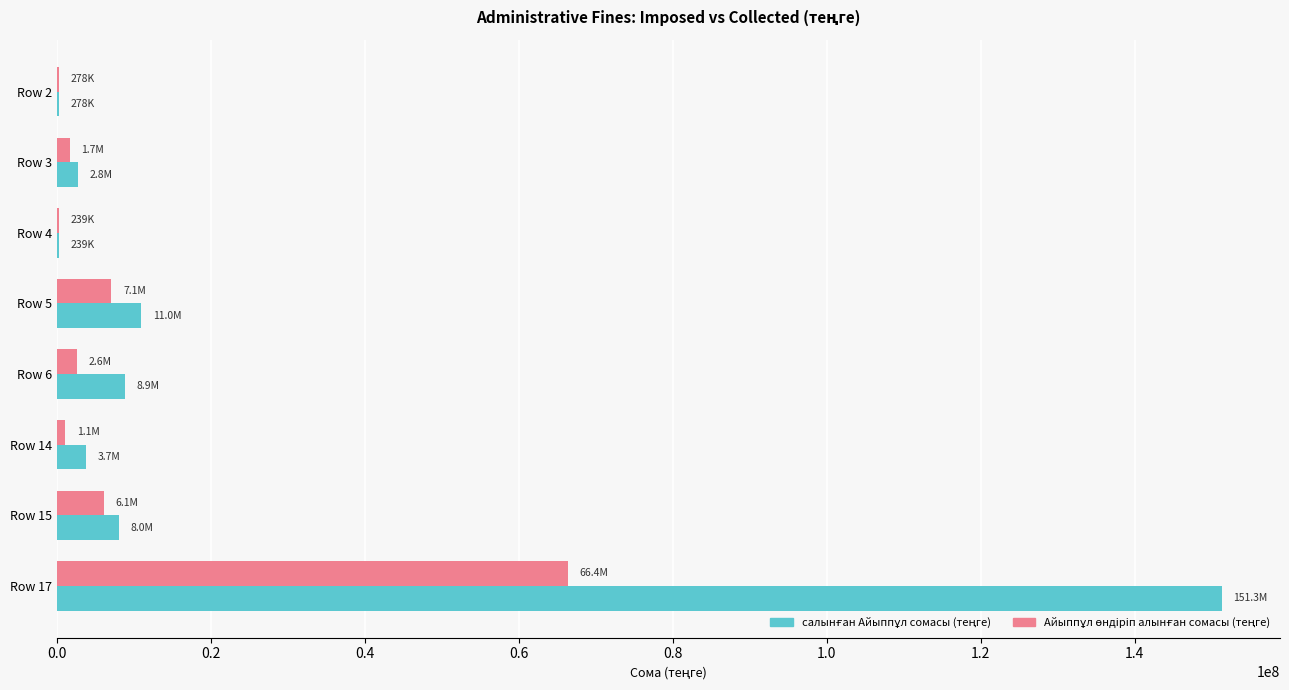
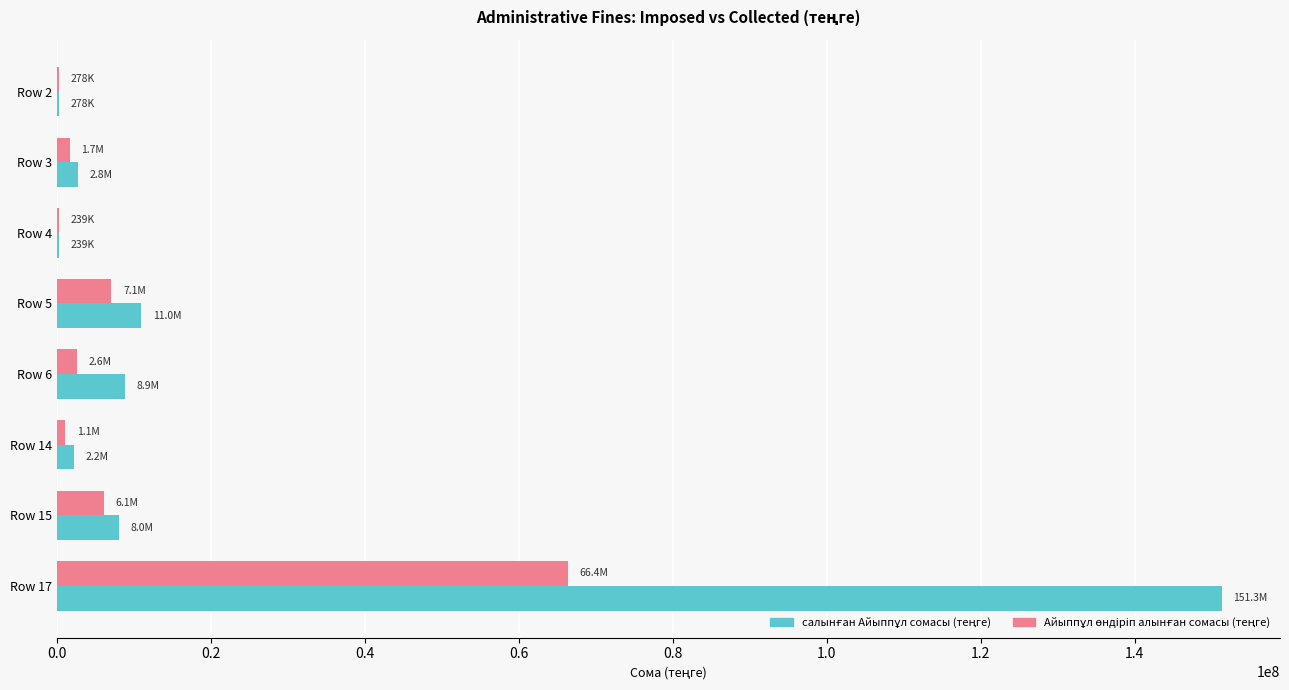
салынған Айыппұл сомасы (теңге), Row 14: 3.7M -> 2.2M
